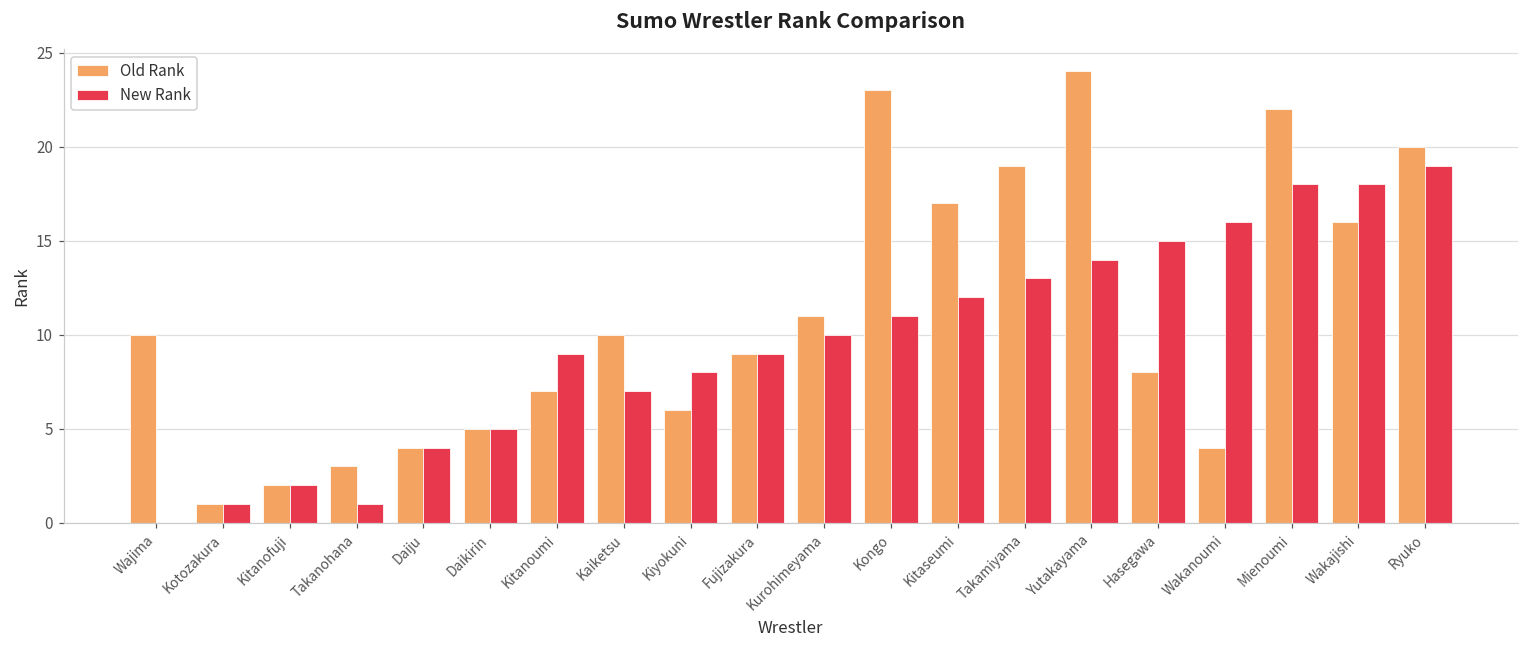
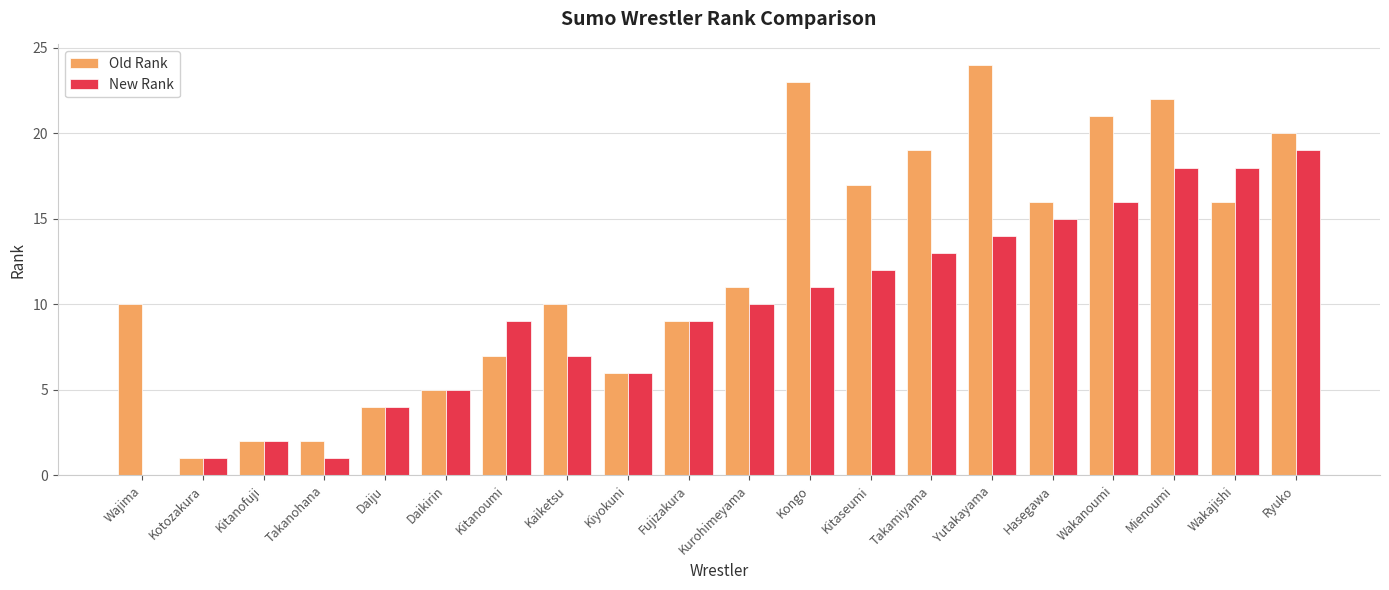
Old Rank, Takanohana: 3 -> 2
New Rank, Kiyokuni: 8 -> 6
Old Rank, Hasegawa: 8 -> 16
Old Rank, Wakanoumi: 4 -> 21
